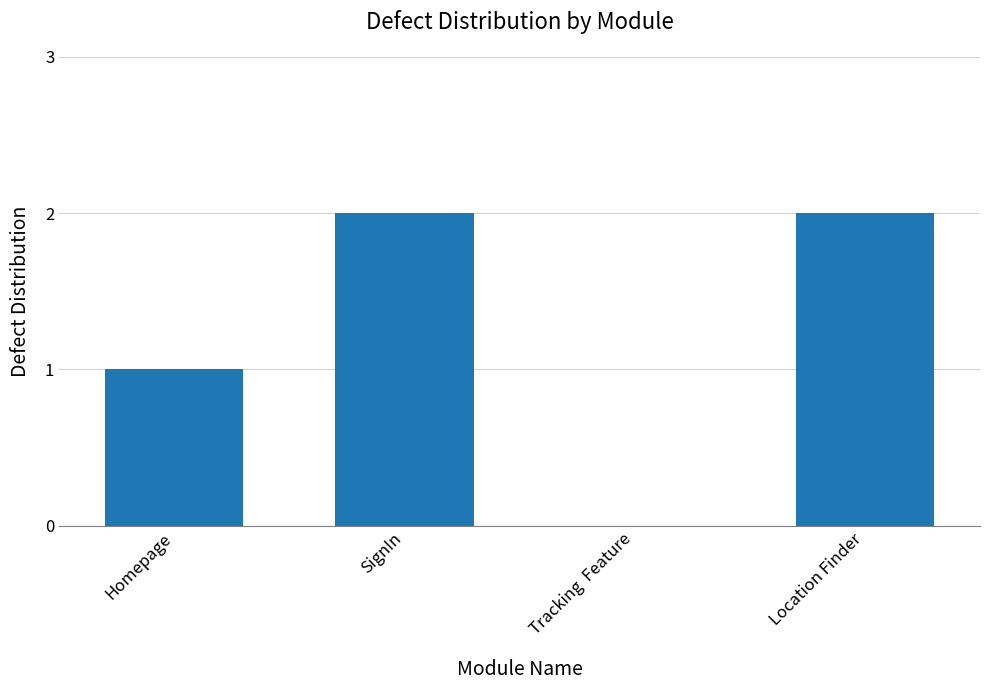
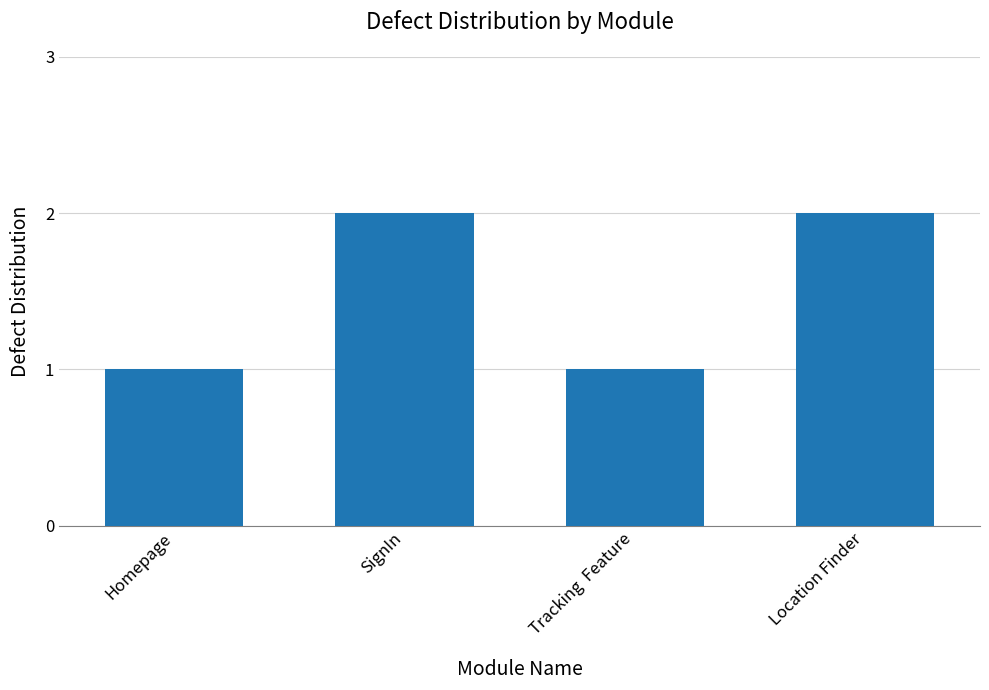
Tracking Feature: 0 -> 1
